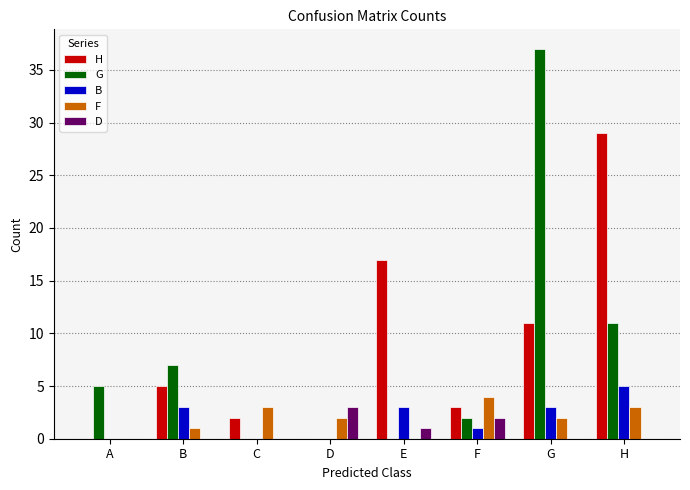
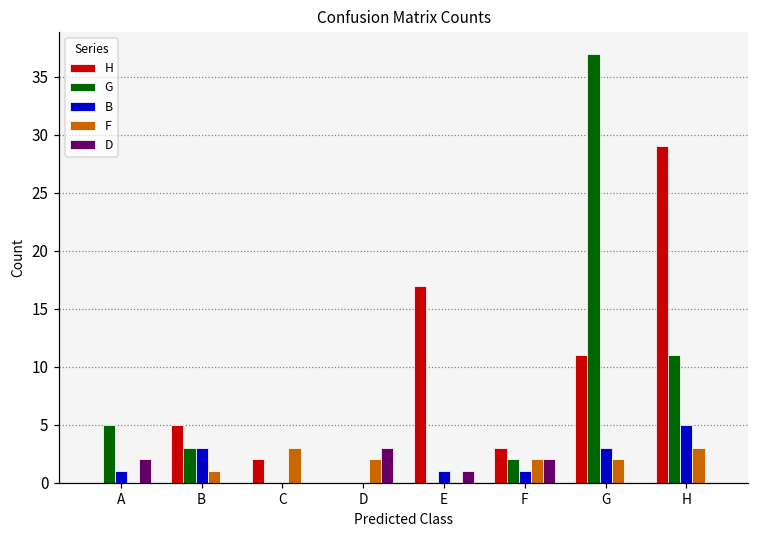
B, A: 0 -> 1
D, A: 0 -> 2
G, B: 7 -> 3
B, E: 3 -> 1
F, F: 4 -> 2
